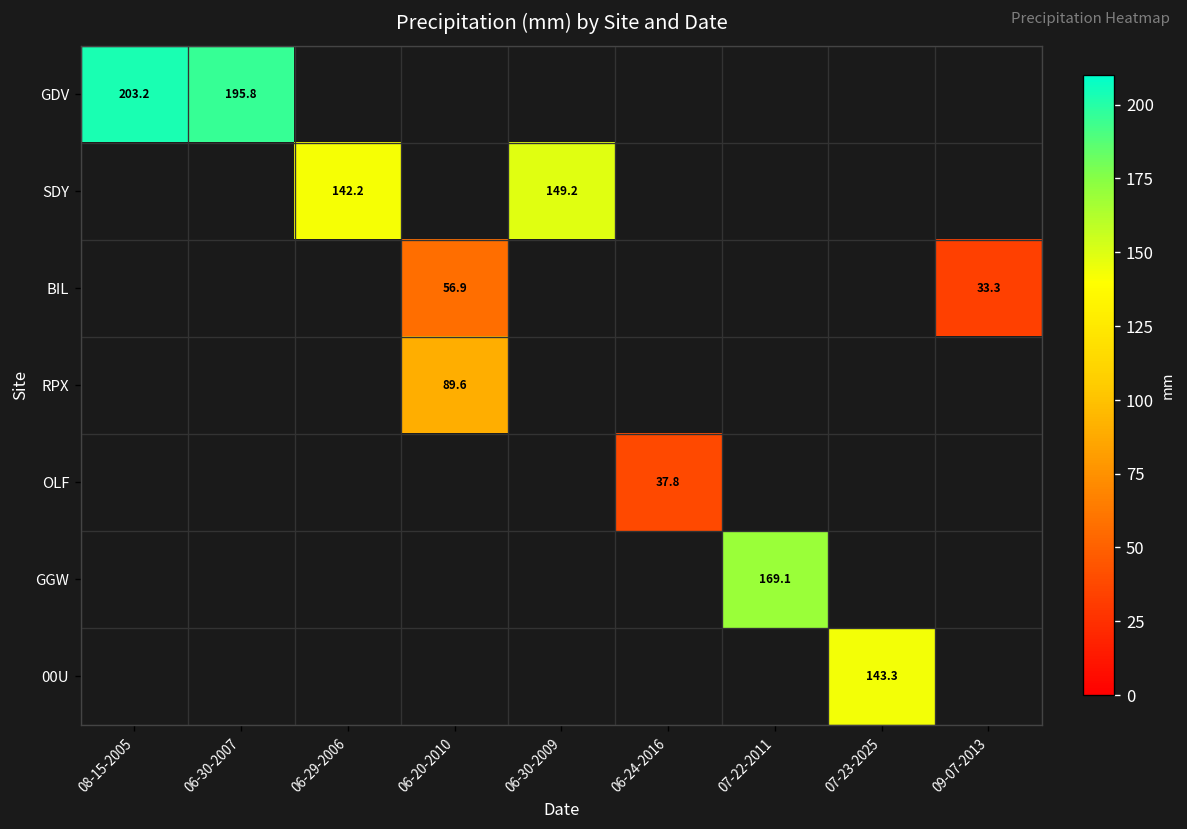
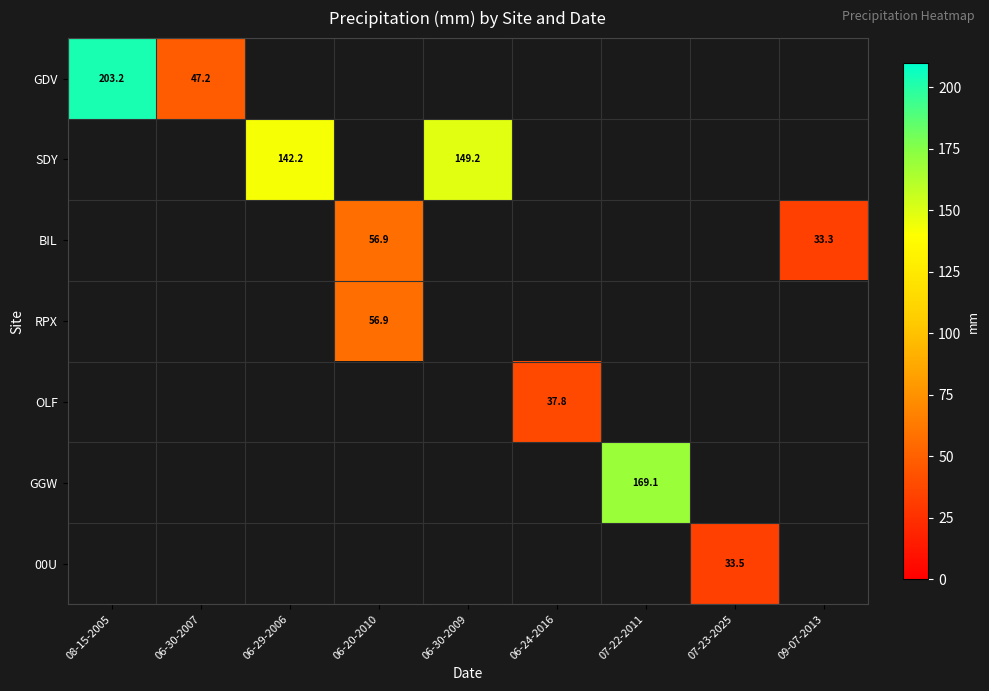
GDV, 06-30-2007: 195.8 -> 47.2
RPX, 06-20-2010: 89.6 -> 56.9
00U, 07-23-2025: 143.3 -> 33.5
